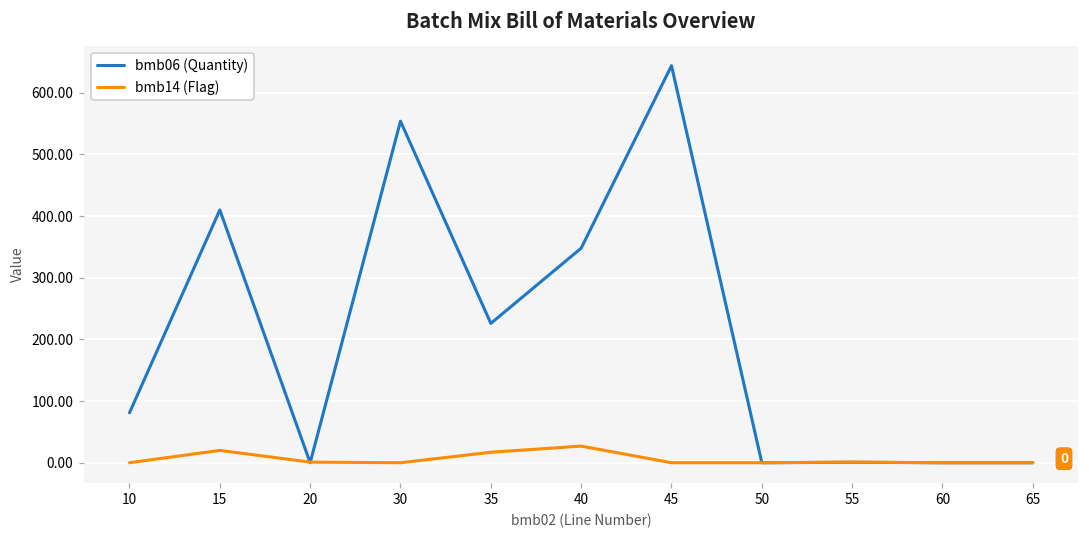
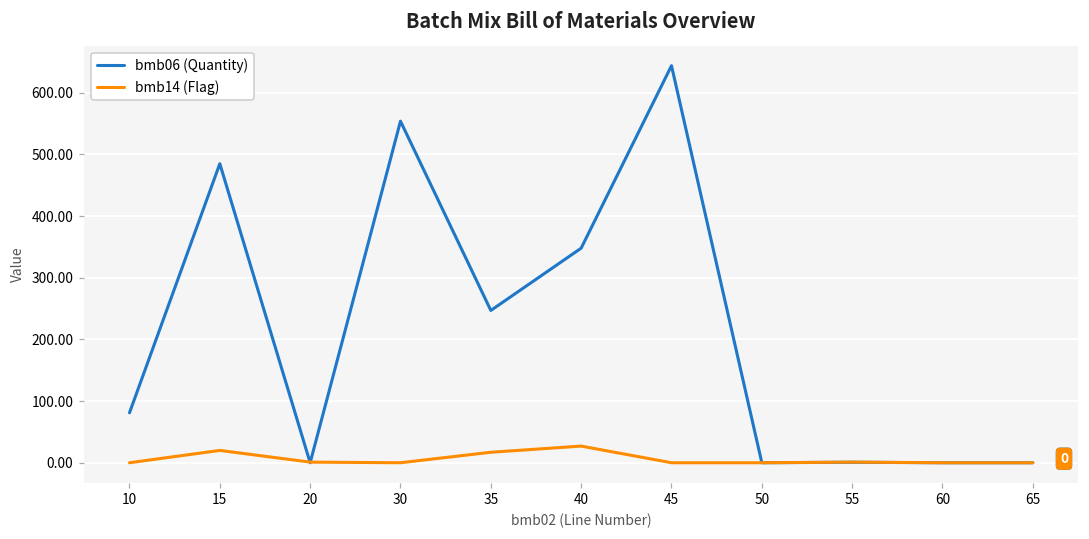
bmb06 (Quantity), 15: 410 -> 490
bmb06 (Quantity), 35: 230 -> 250
